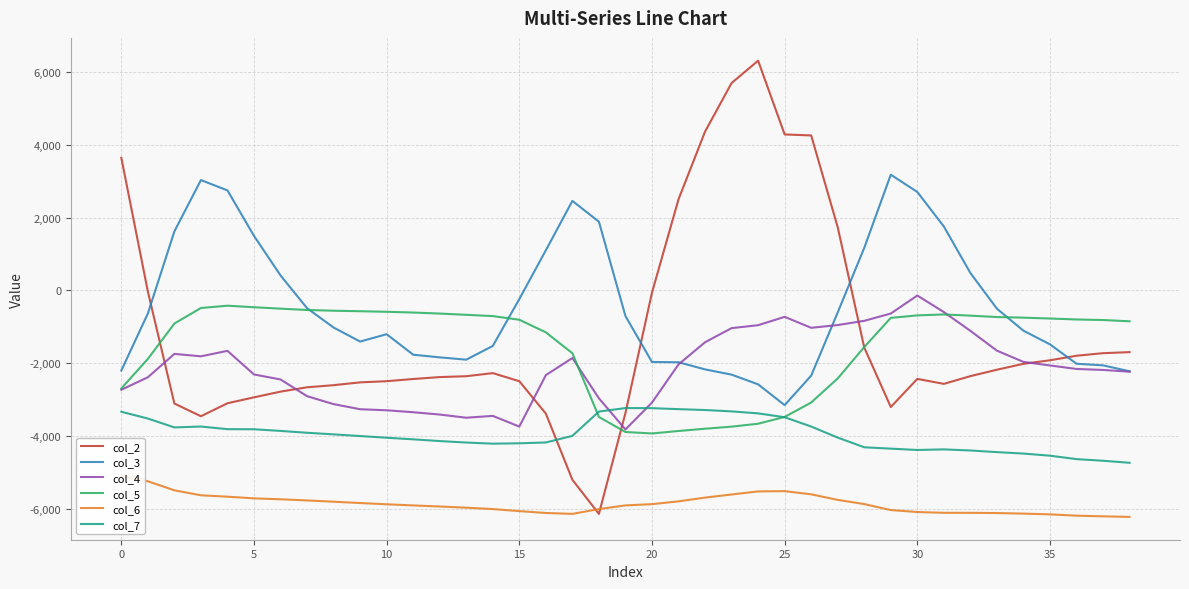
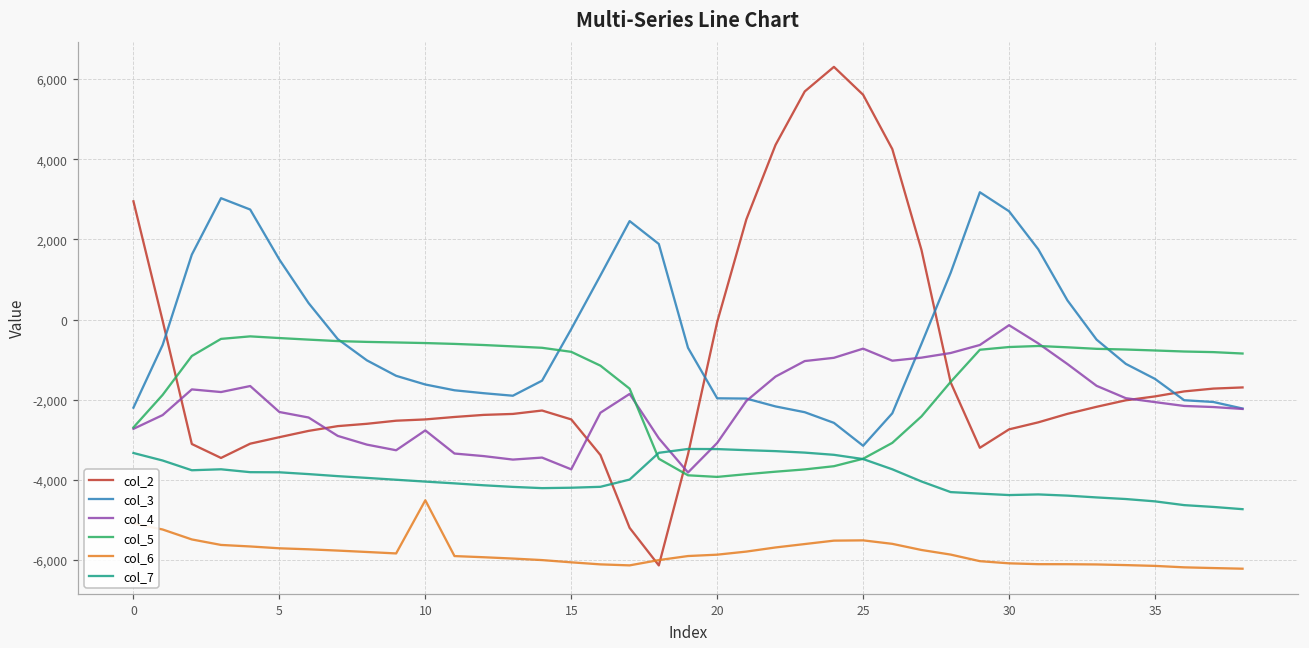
col_2, 0: 3,600 -> 2,900
col_3, 10: -1,200 -> -1,600
col_4, 10: -3,300 -> -2,800
col_6, 10: -5,900 -> -4,500
col_2, 25: 4,300 -> 5,600
col_2, 30: -2,400 -> -2,700
